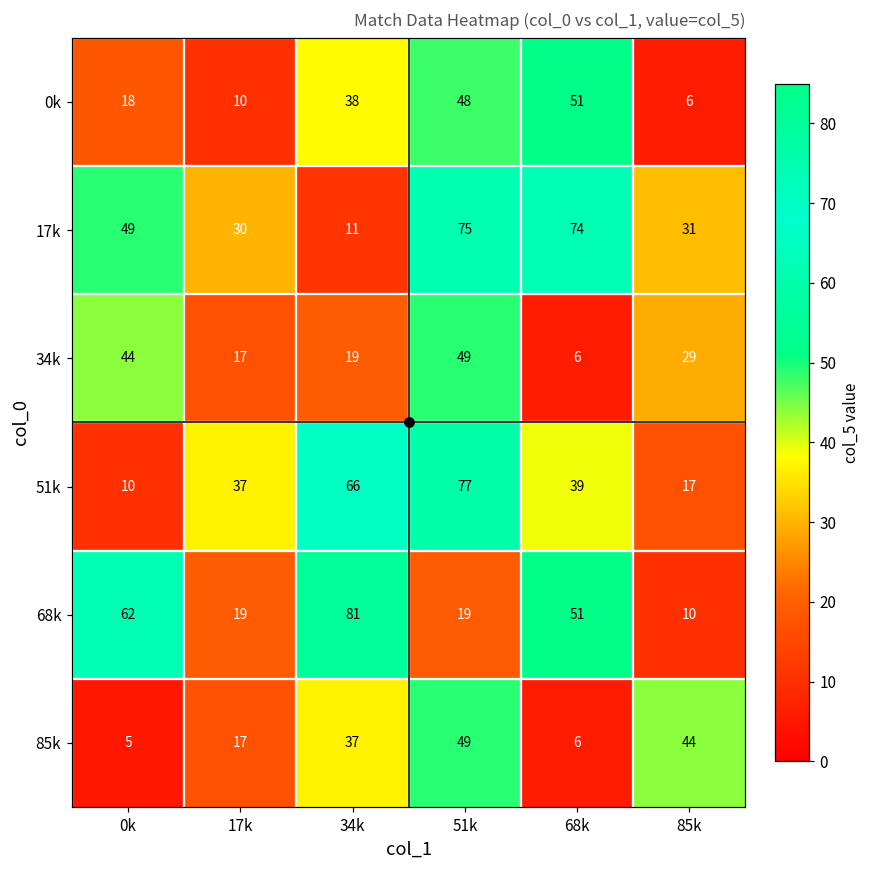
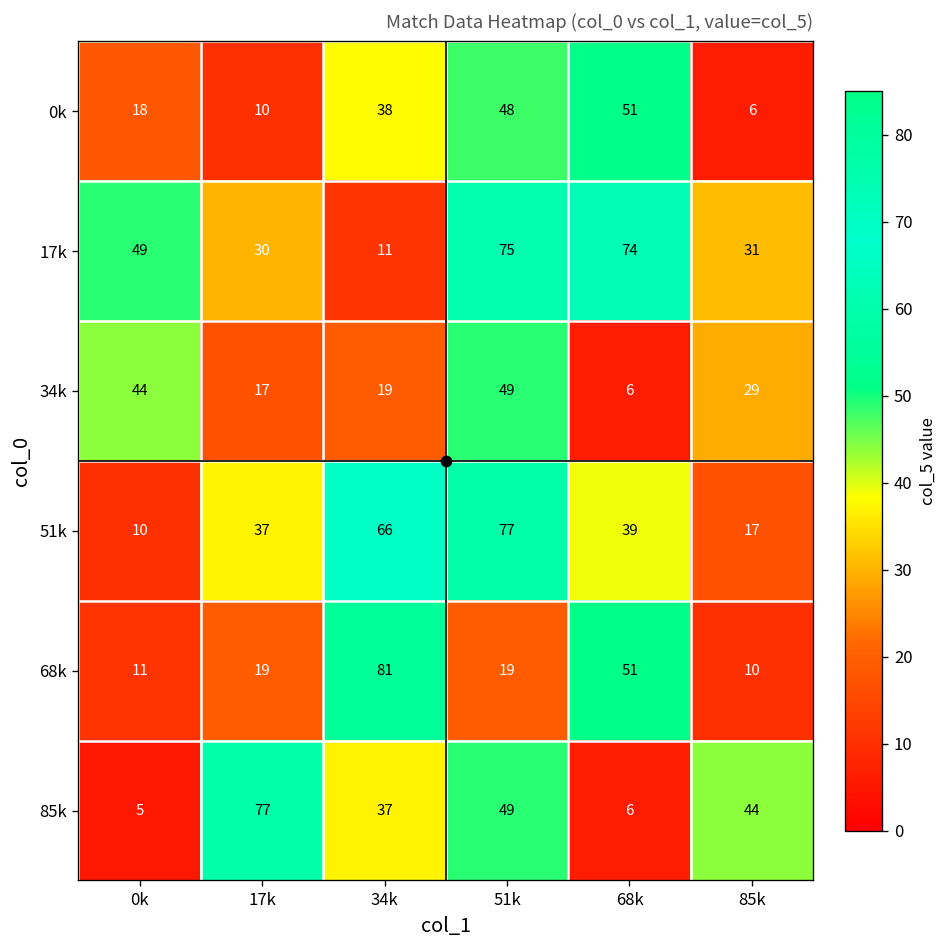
68k, 0k: 62 -> 11
85k, 17k: 17 -> 77
